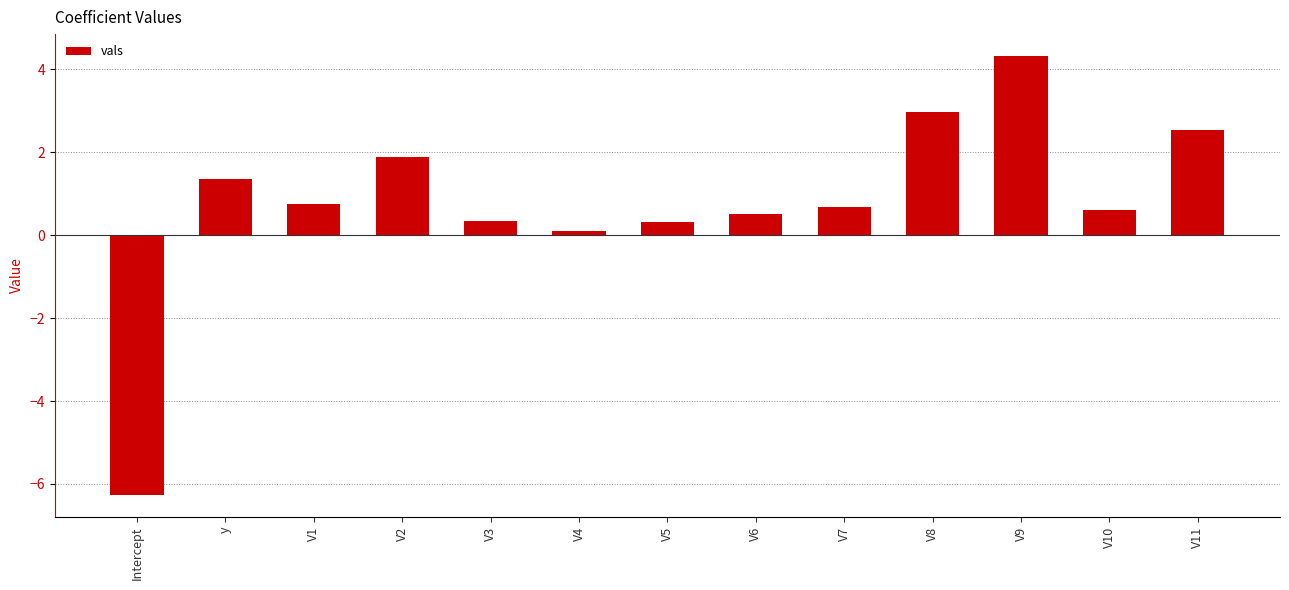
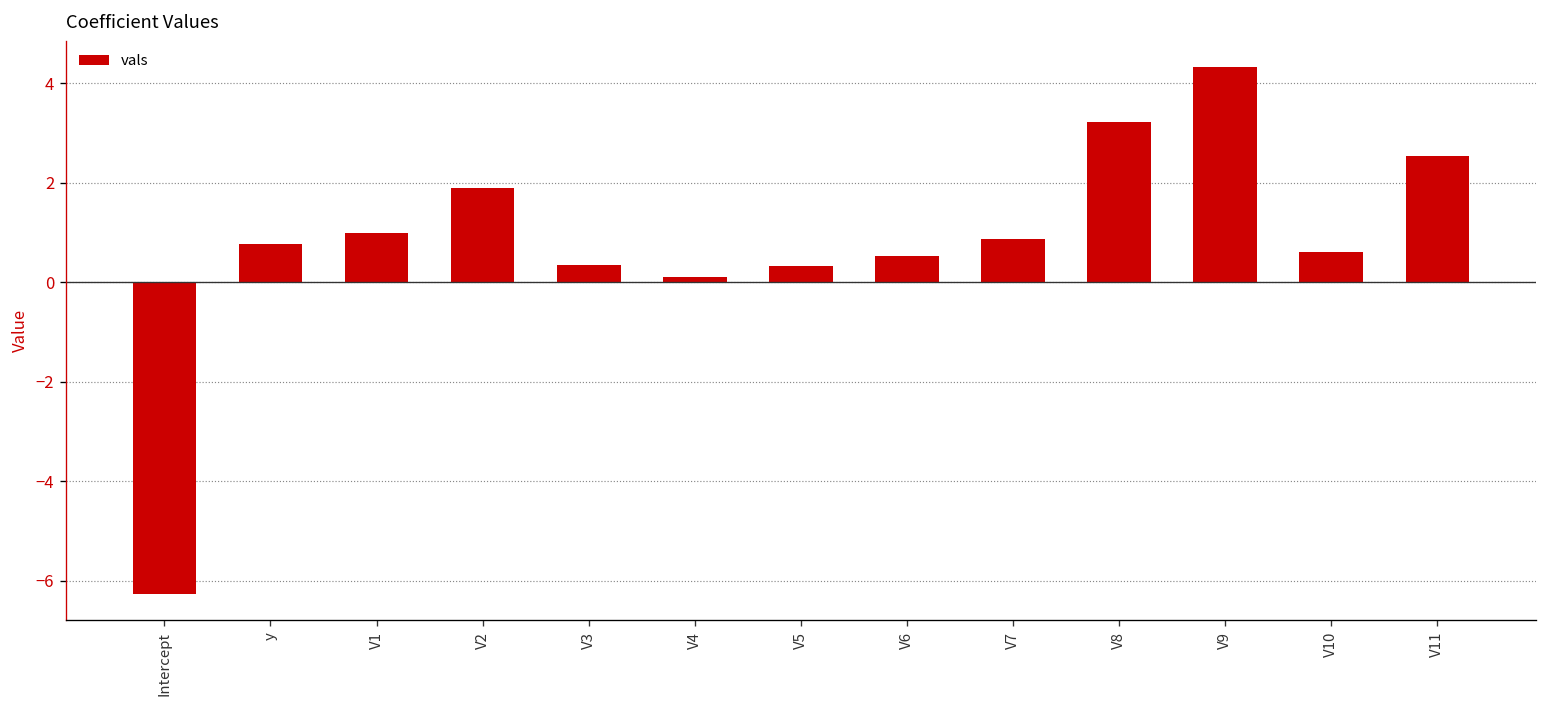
y: 1.3 -> 0.8
V1: 0.8 -> 1.0
V7: 0.7 -> 0.9
V8: 3.0 -> 3.2
